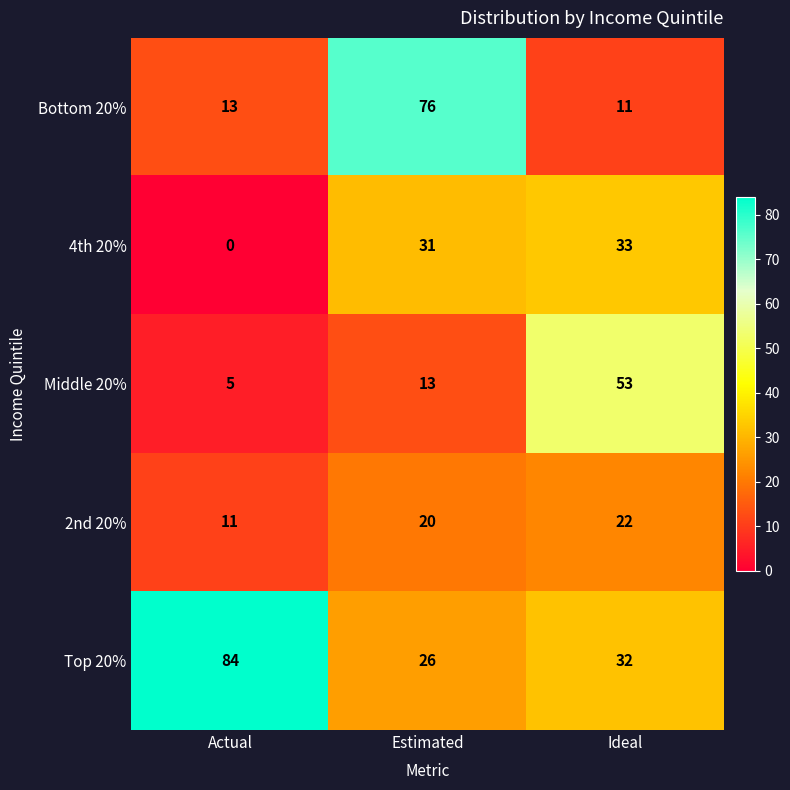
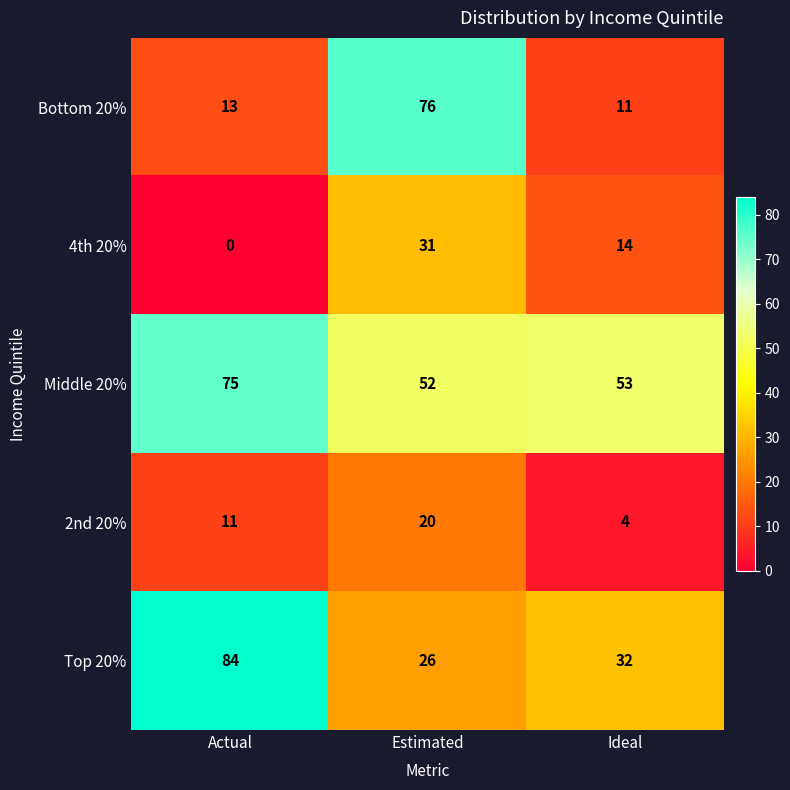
4th 20%, Ideal: 33 -> 14
Middle 20%, Actual: 5 -> 75
Middle 20%, Estimated: 13 -> 52
2nd 20%, Ideal: 22 -> 4
